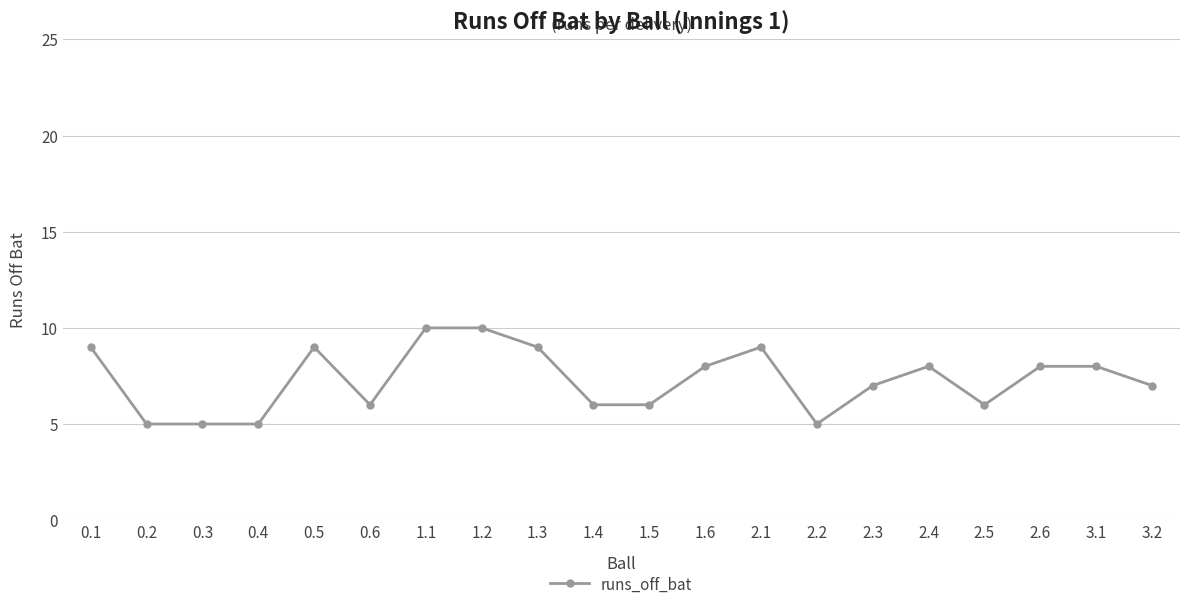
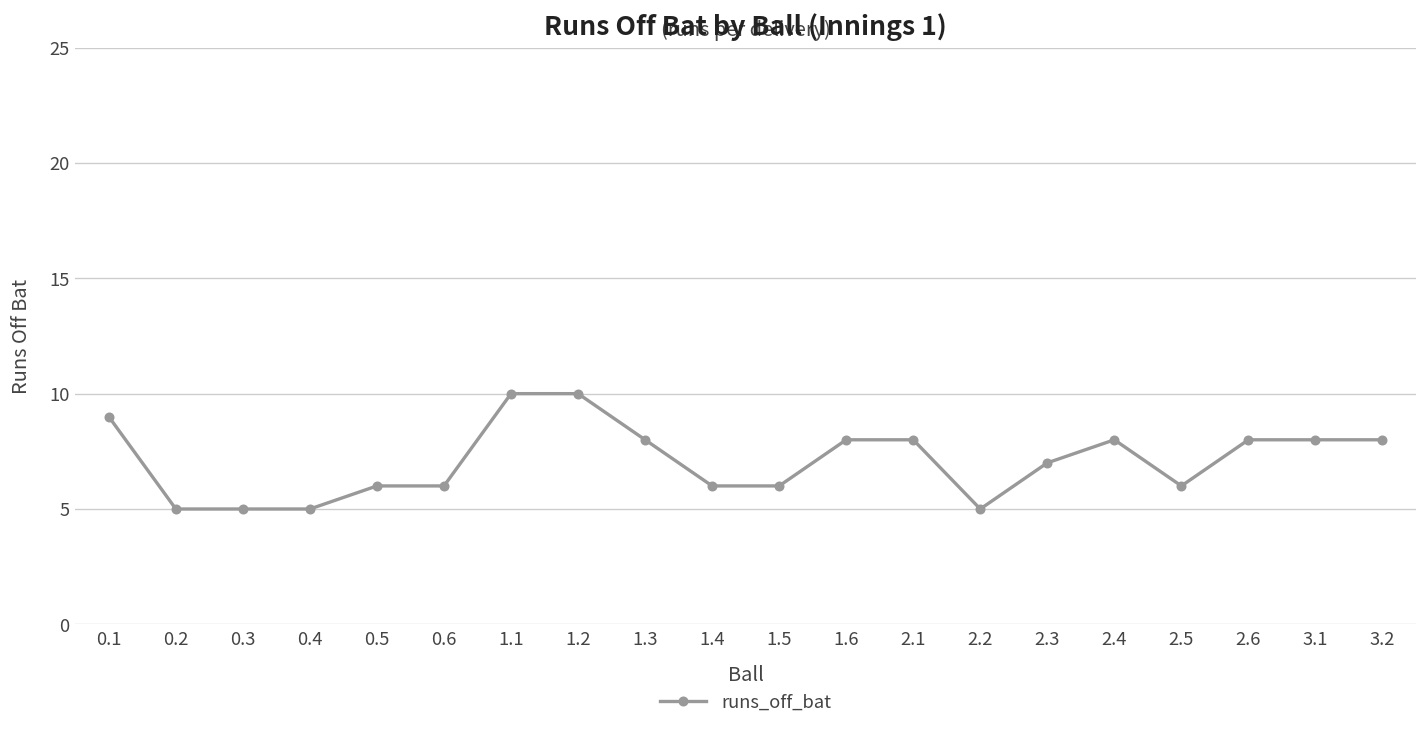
0.5: 9 -> 6
1.3: 9 -> 8
2.1: 9 -> 8
3.2: 7 -> 8
